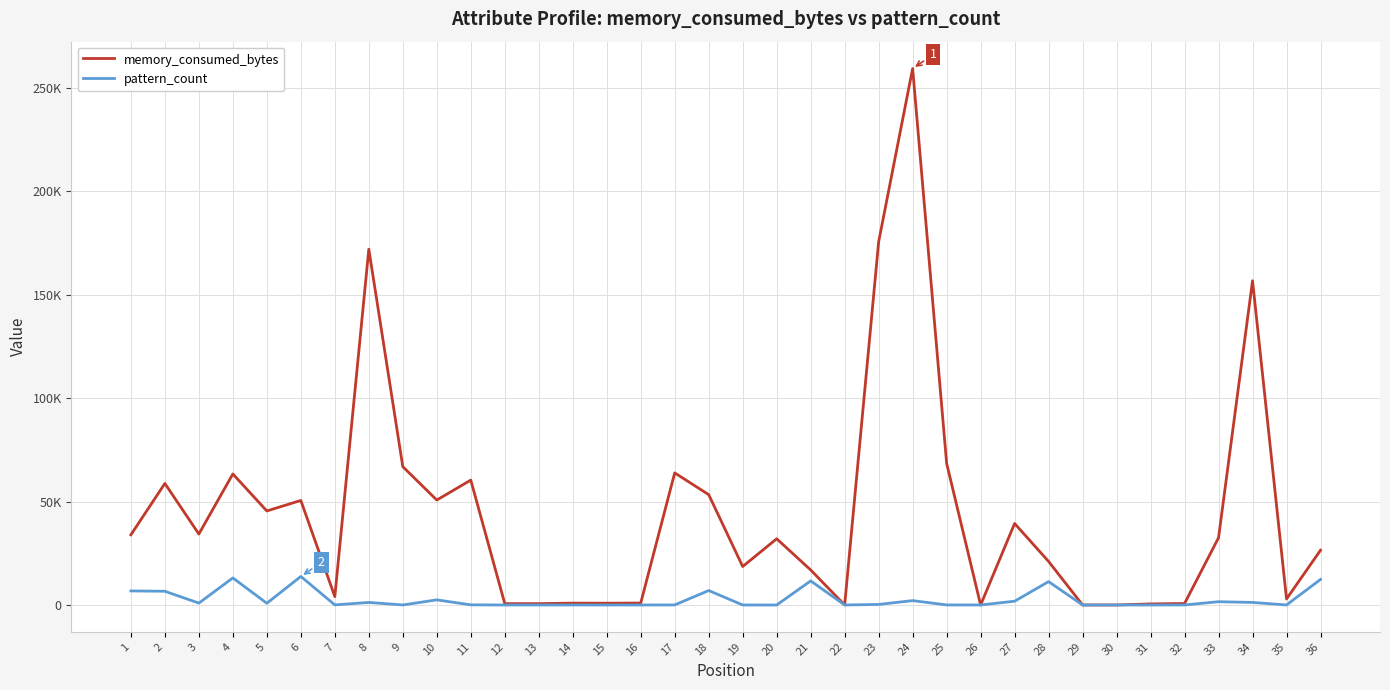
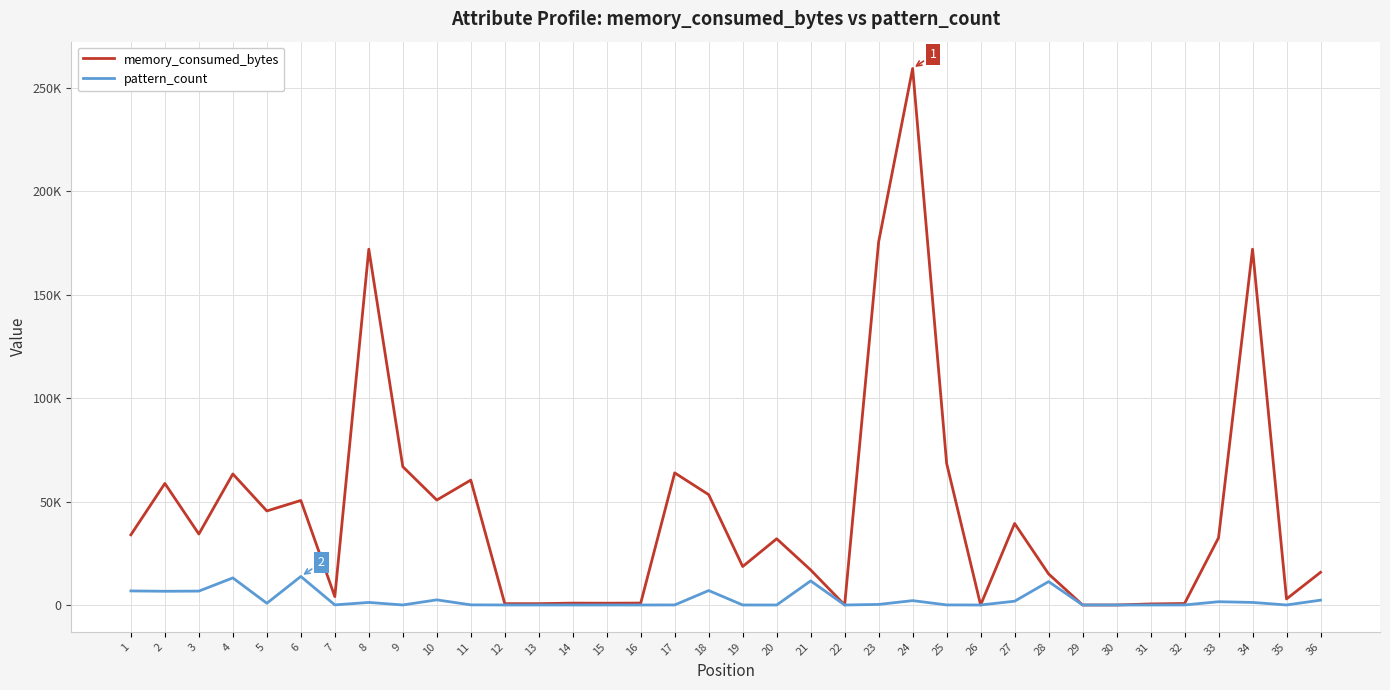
pattern_count, 3: 1000 -> 7000
memory_consumed_bytes, 28: 21000 -> 15000
memory_consumed_bytes, 34: 157000 -> 172000
memory_consumed_bytes, 36: 26000 -> 16000
pattern_count, 36: 12000 -> 2000
